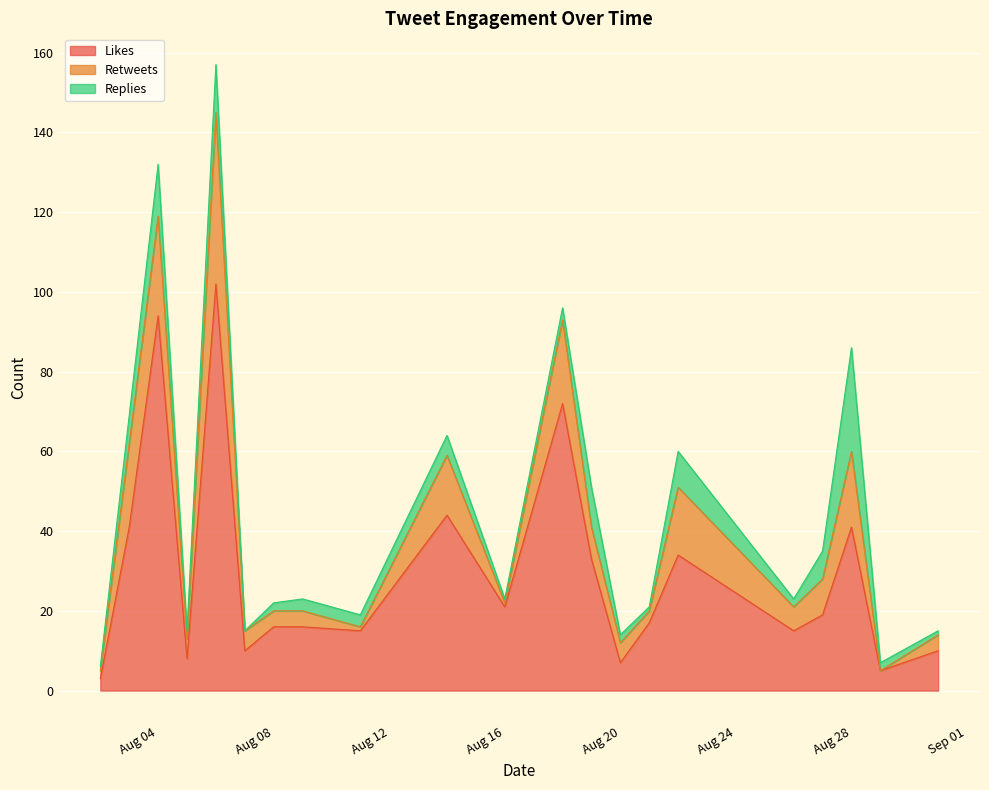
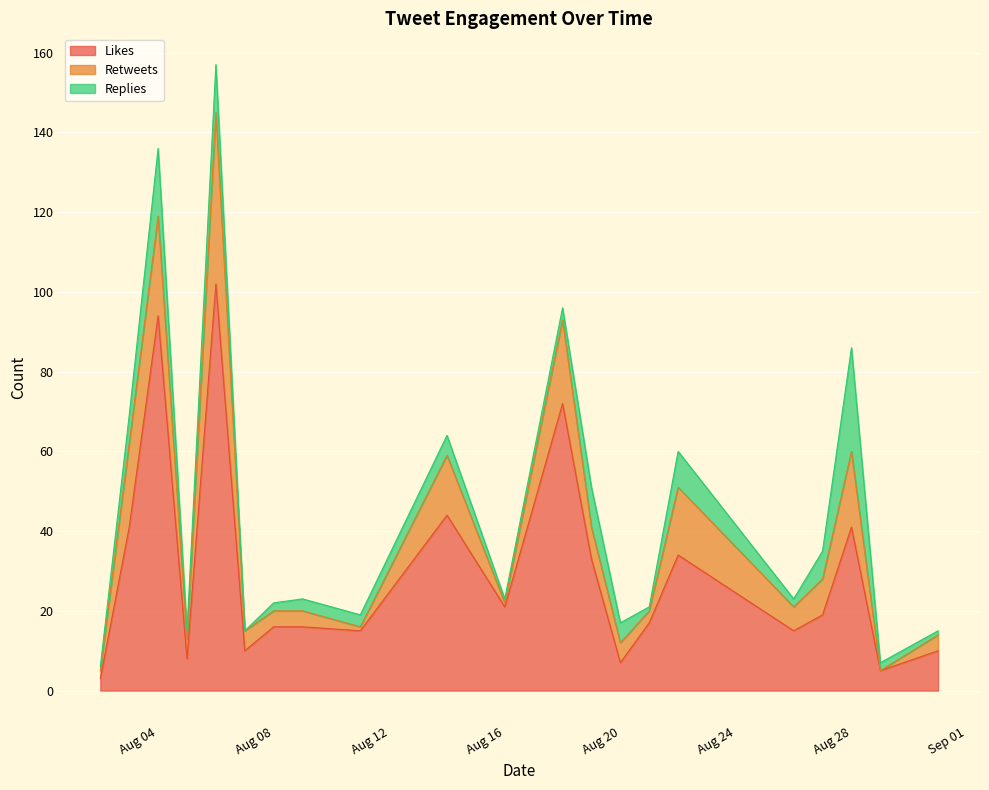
Replies, Aug 04: 13 -> 17
Replies, Aug 20: 2 -> 5
